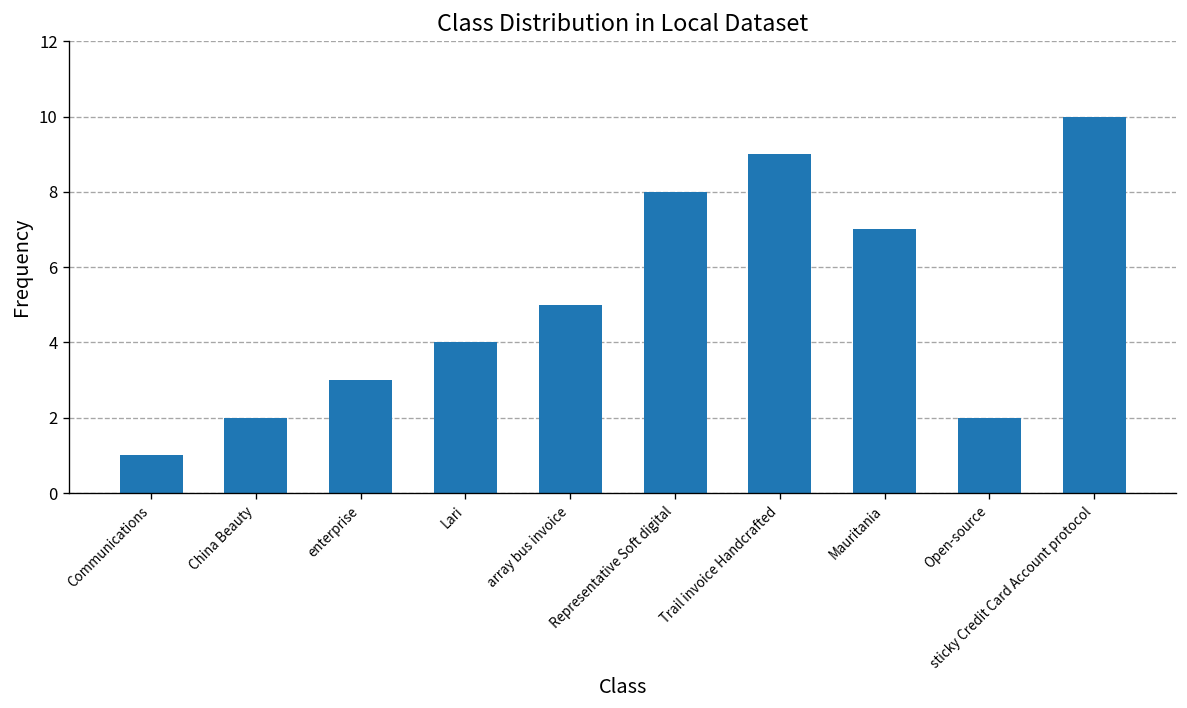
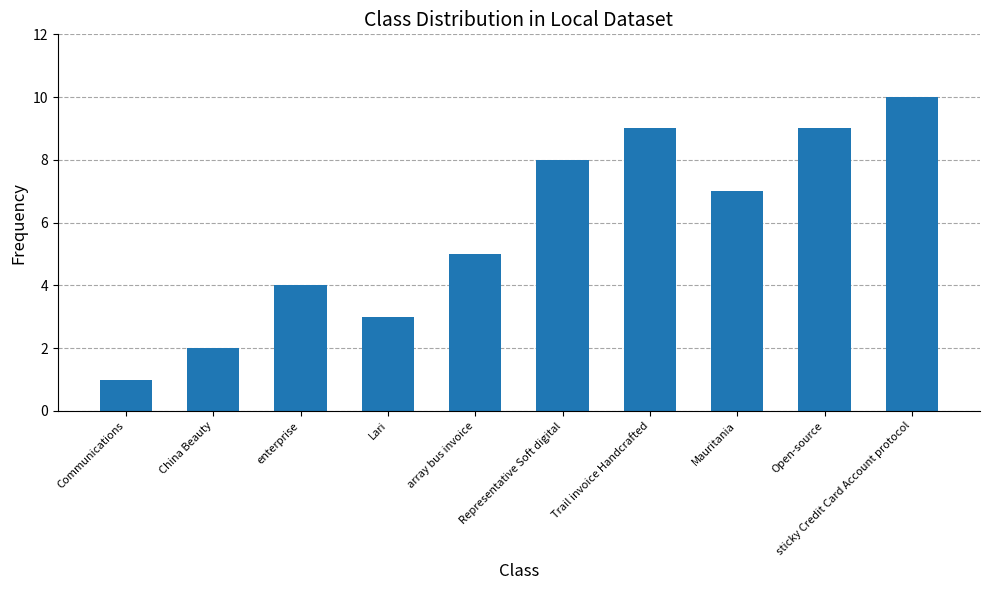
enterprise: 3 -> 4
Lari: 4 -> 3
Open-source: 2 -> 9
